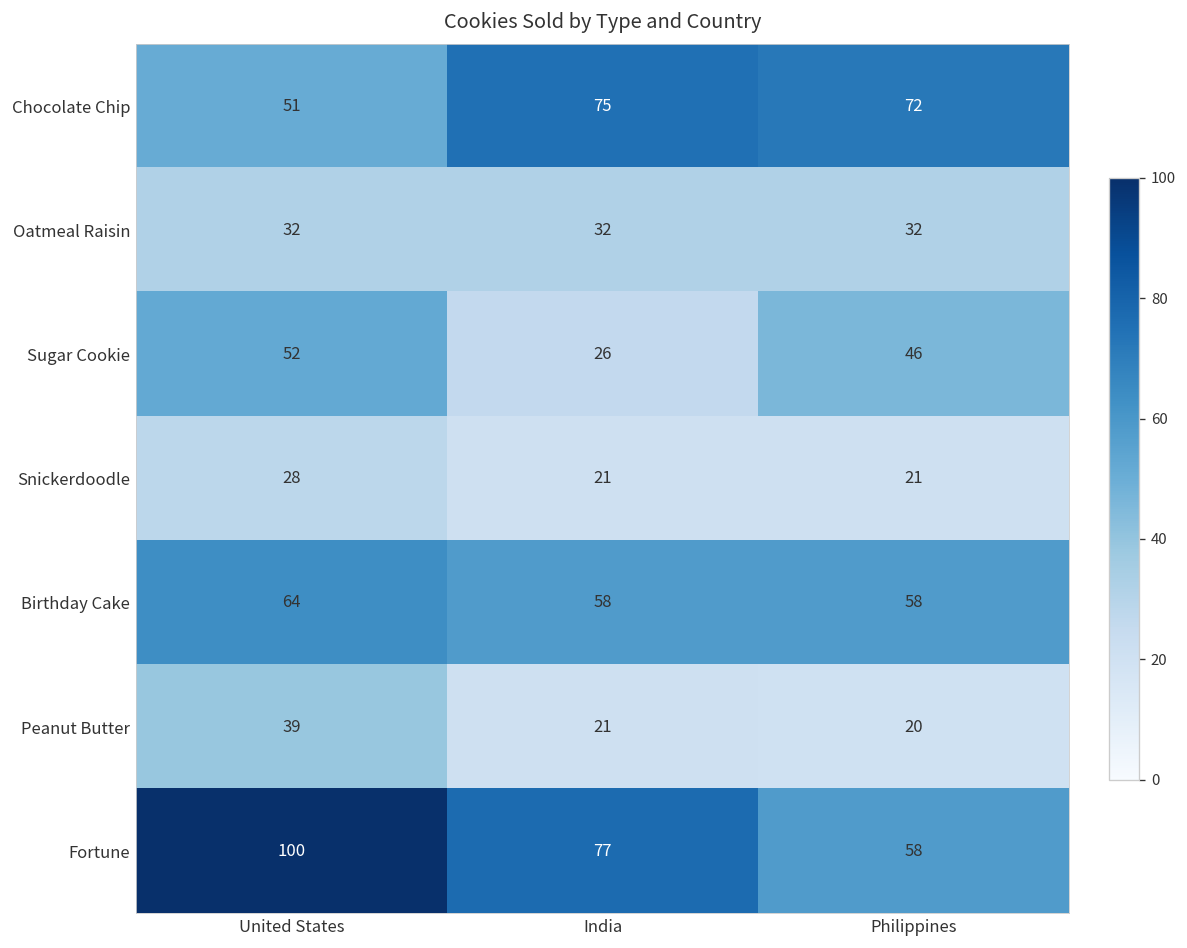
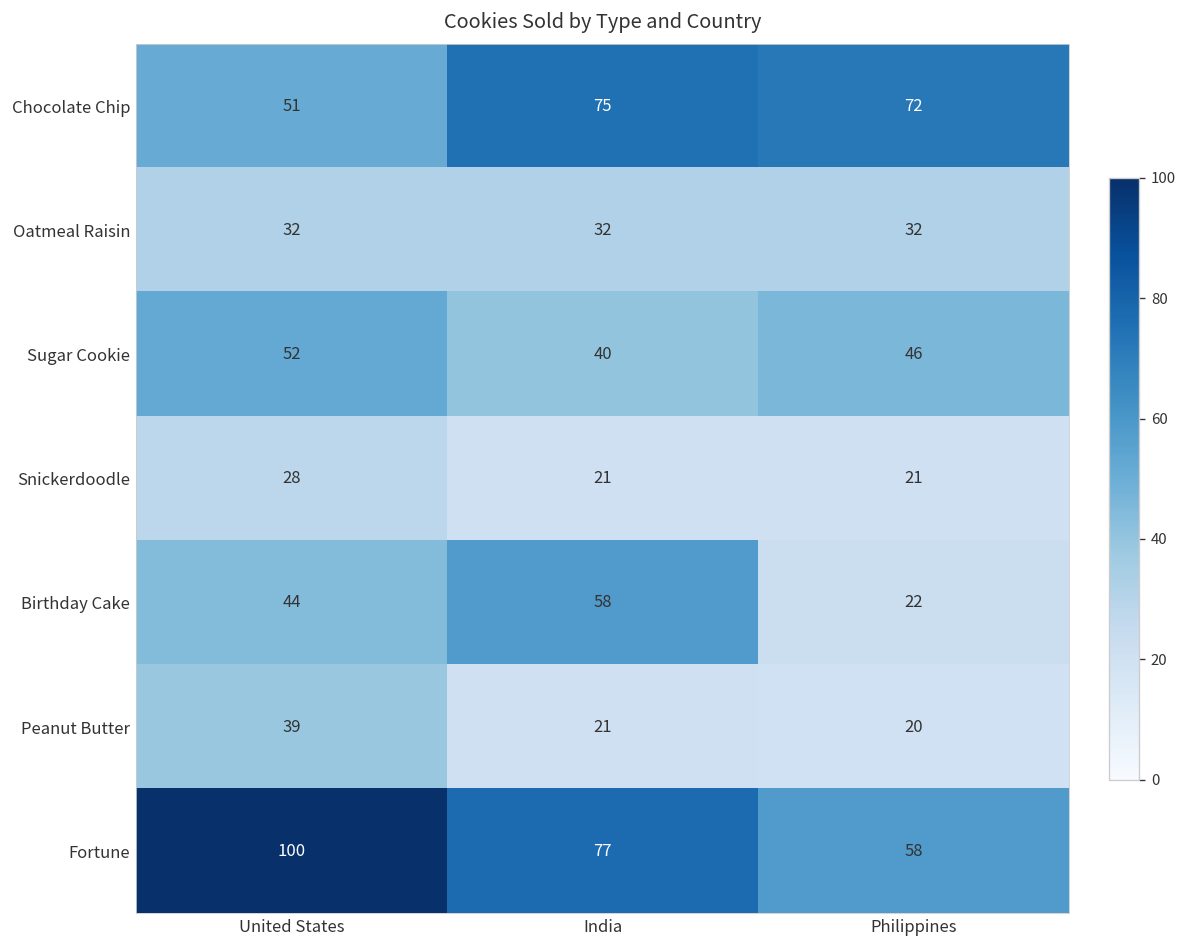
Sugar Cookie, India: 26 -> 40
Birthday Cake, United States: 64 -> 44
Birthday Cake, Philippines: 58 -> 22
